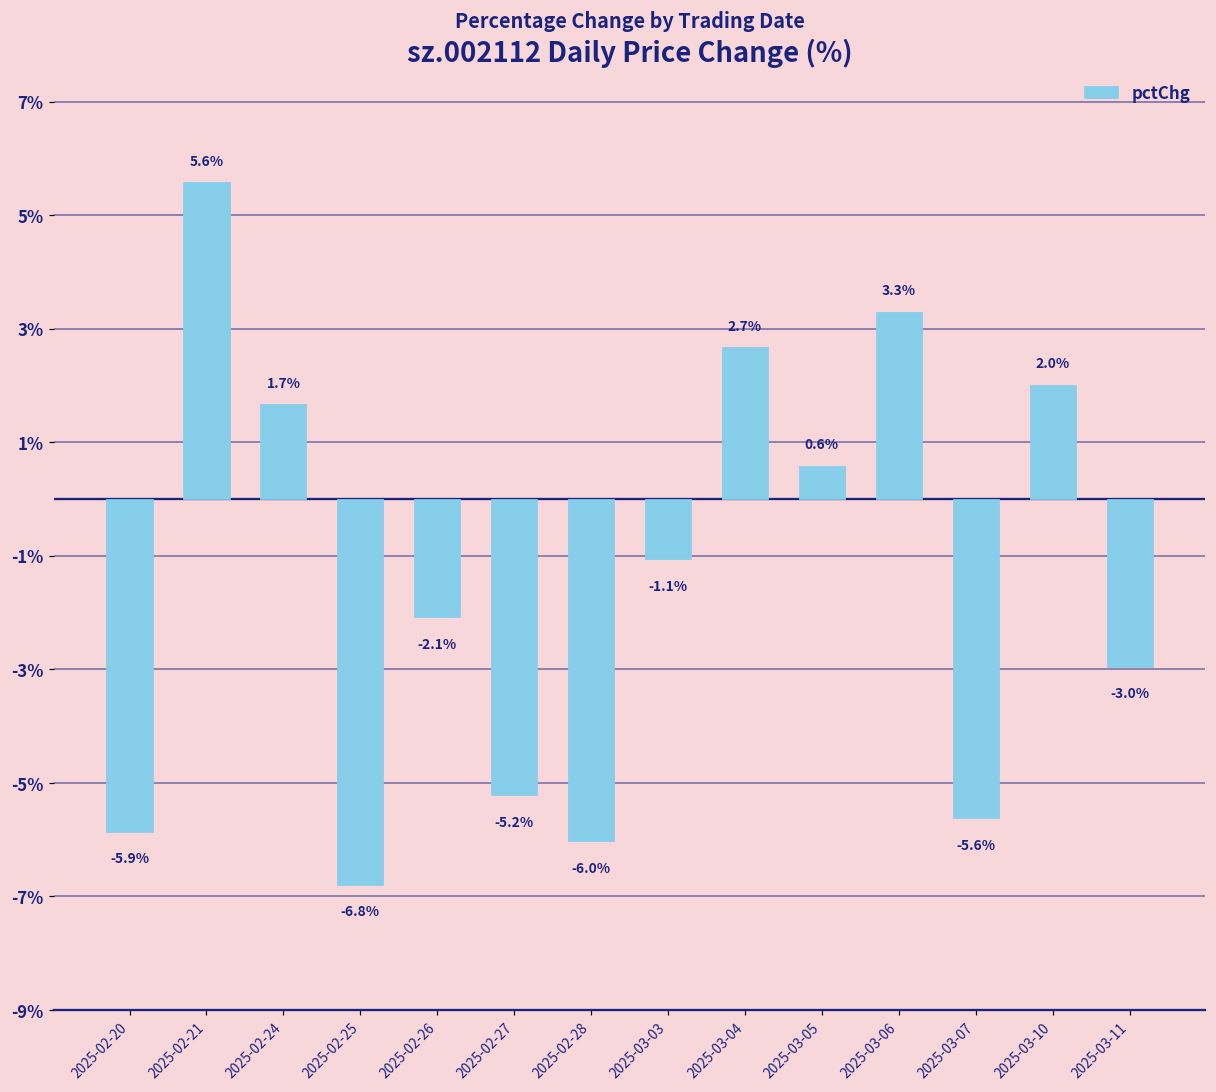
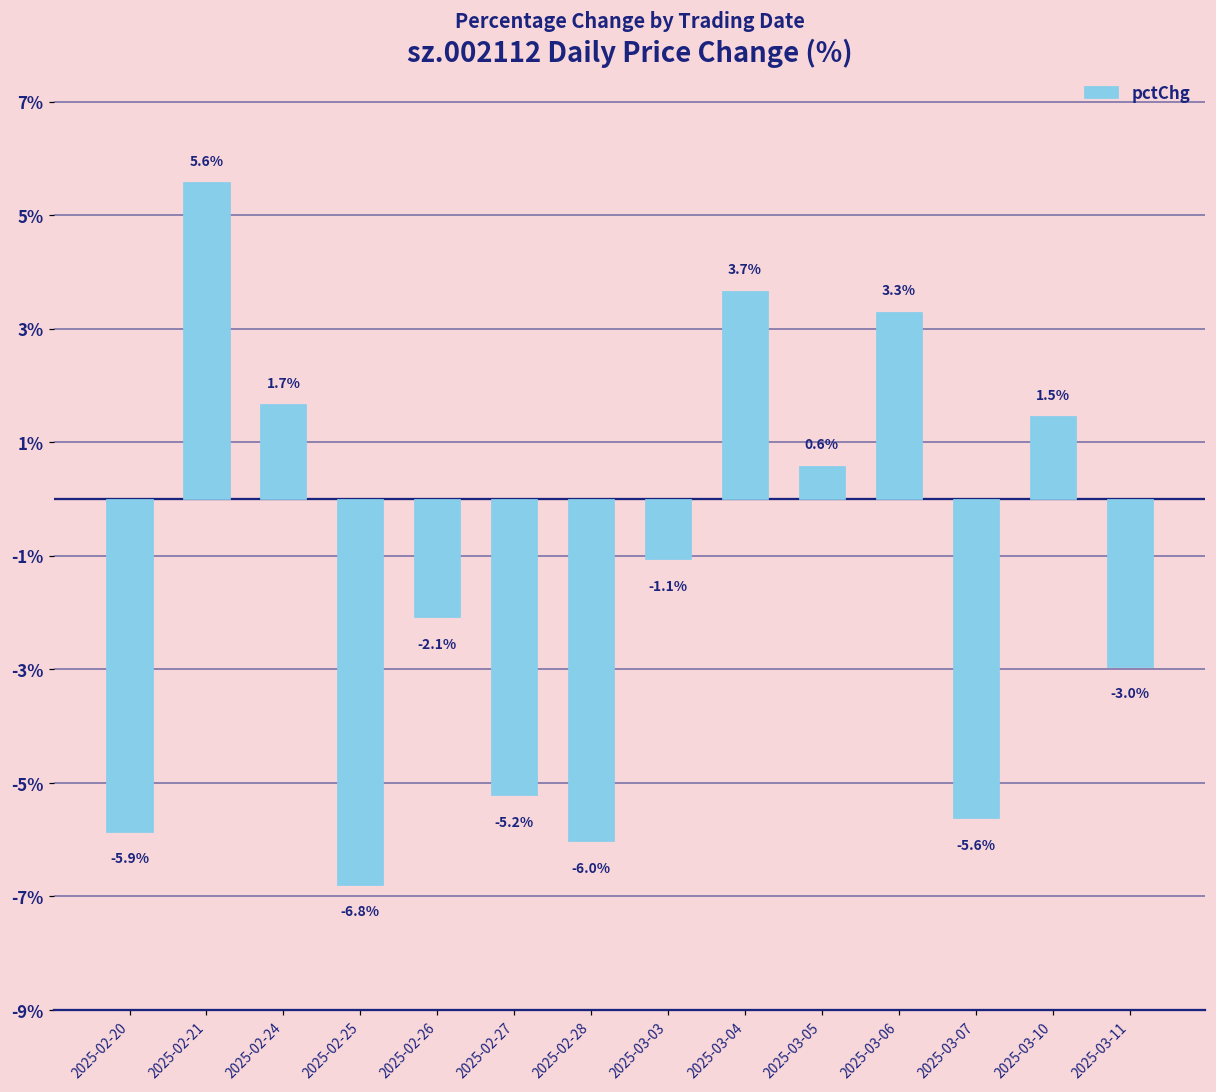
2025-03-04: 2.7% -> 3.7%
2025-03-10: 2.0% -> 1.5%
